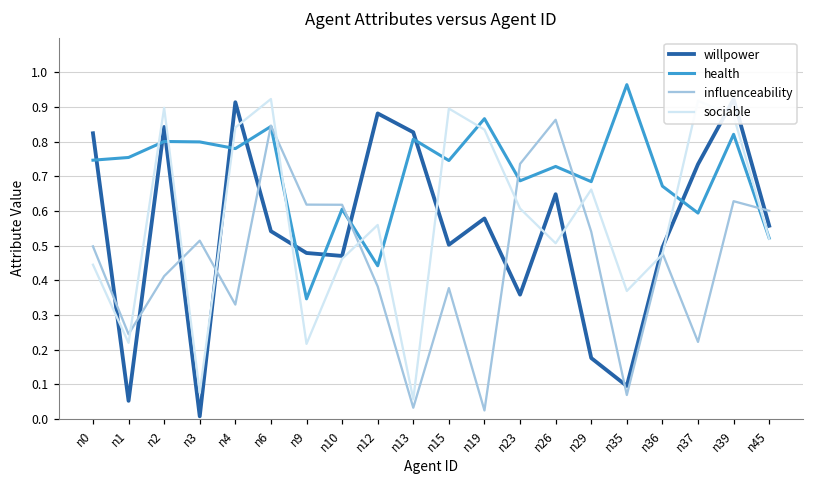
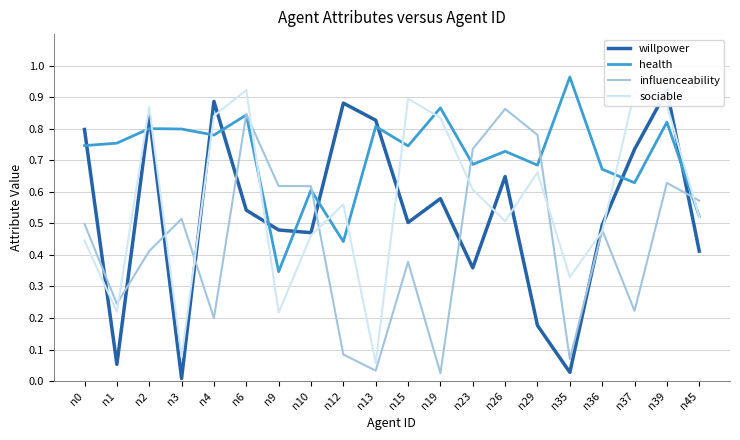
willpower, n0: 0.82 -> 0.80
sociable, n2: 0.90 -> 0.87
willpower, n4: 0.91 -> 0.89
influenceability, n4: 0.33 -> 0.20
influenceability, n12: 0.38 -> 0.08
influenceability, n29: 0.54 -> 0.78
willpower, n35: 0.10 -> 0.03
sociable, n35: 0.37 -> 0.33
health, n37: 0.59 -> 0.63
willpower, n45: 0.56 -> 0.41
influenceability, n45: 0.60 -> 0.57
